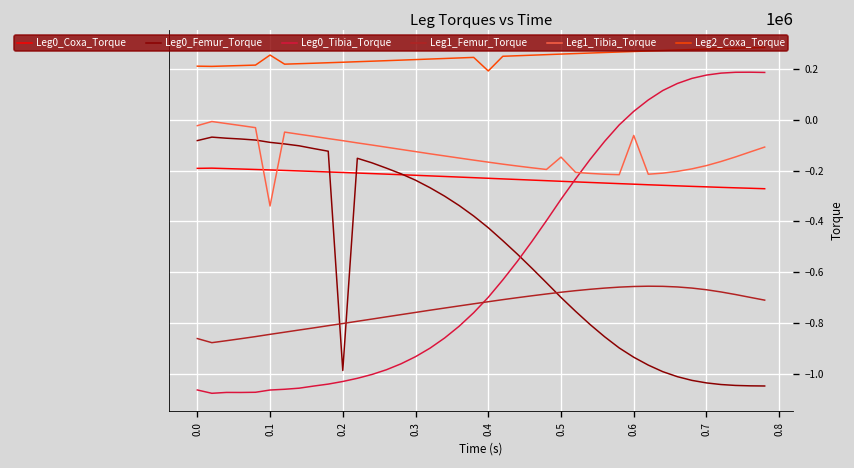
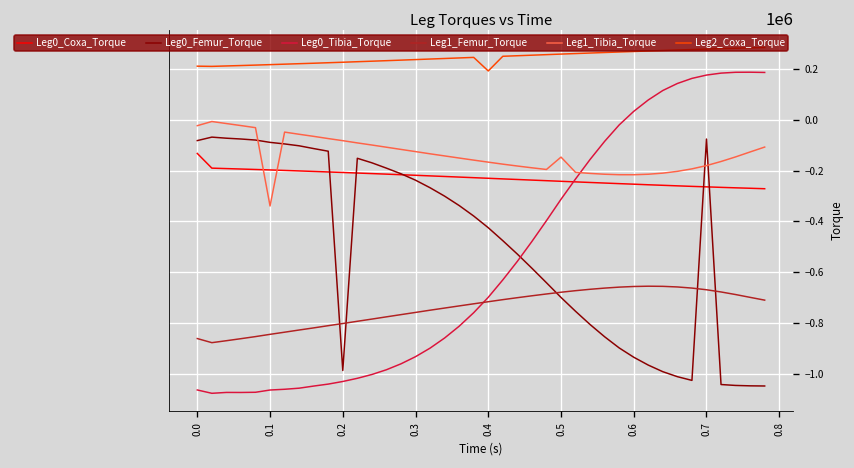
Leg0_Coxa_Torque, 0.0: -190000 -> -130000
Leg2_Coxa_Torque, 0.1: 260000 -> 220000
Leg1_Tibia_Torque, 0.6: -60000 -> -220000
Leg0_Femur_Torque, 0.7: -1040000 -> -80000
